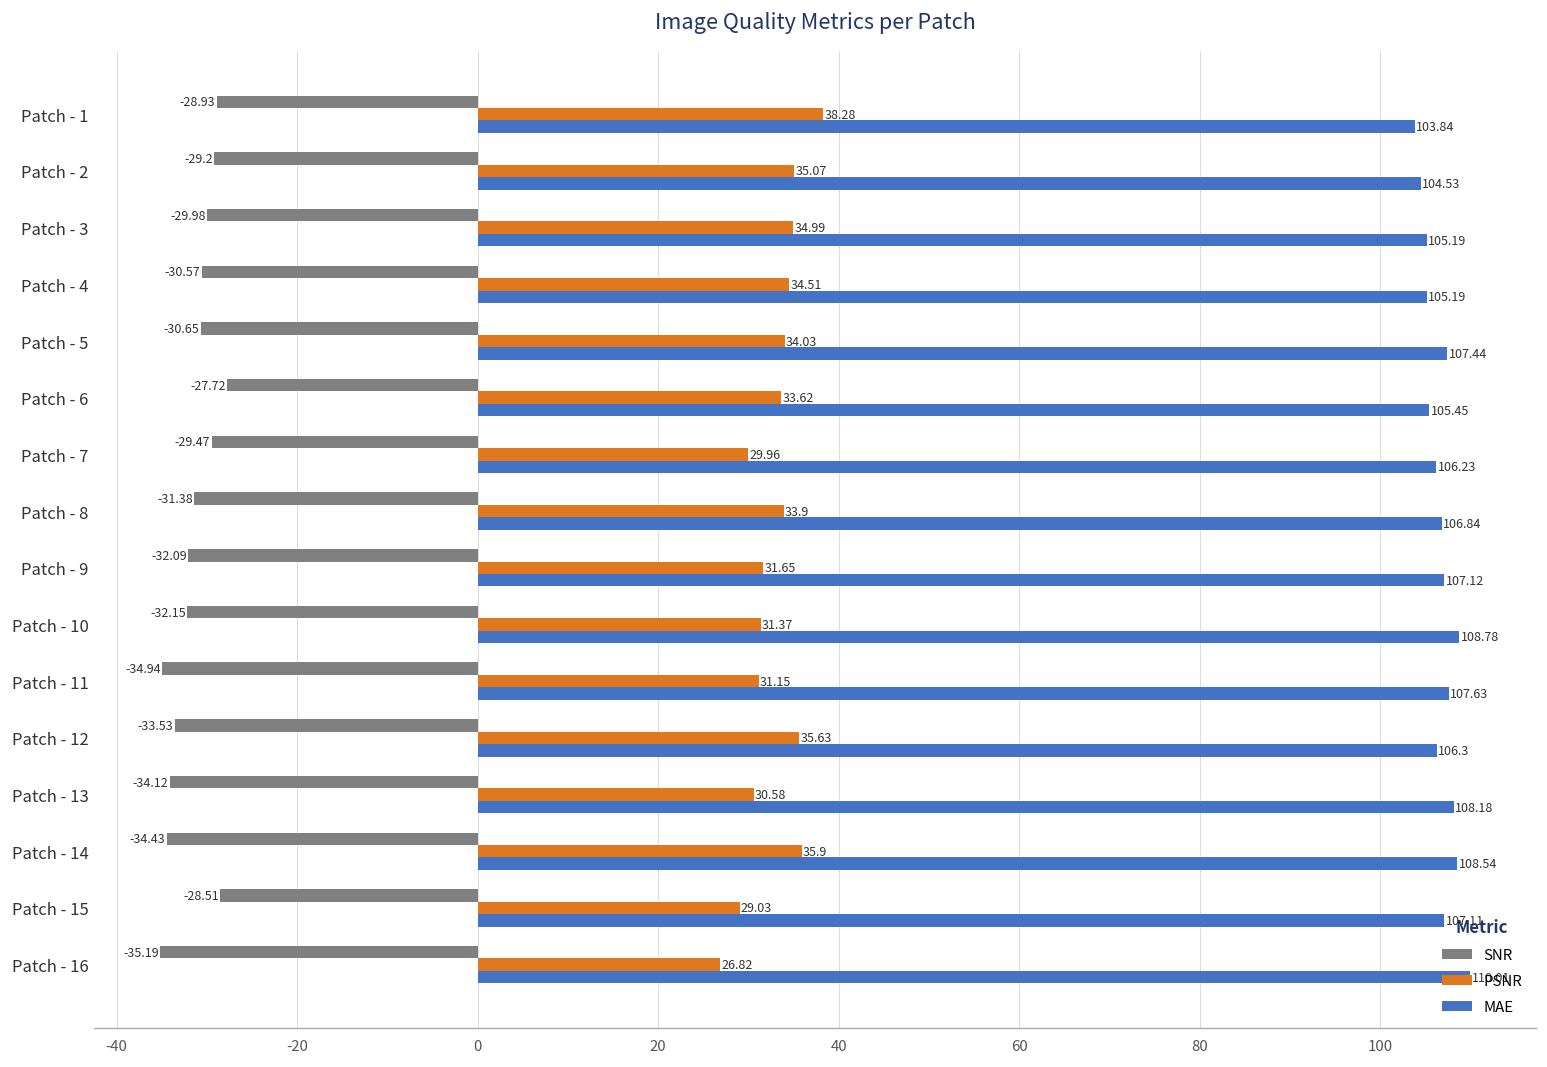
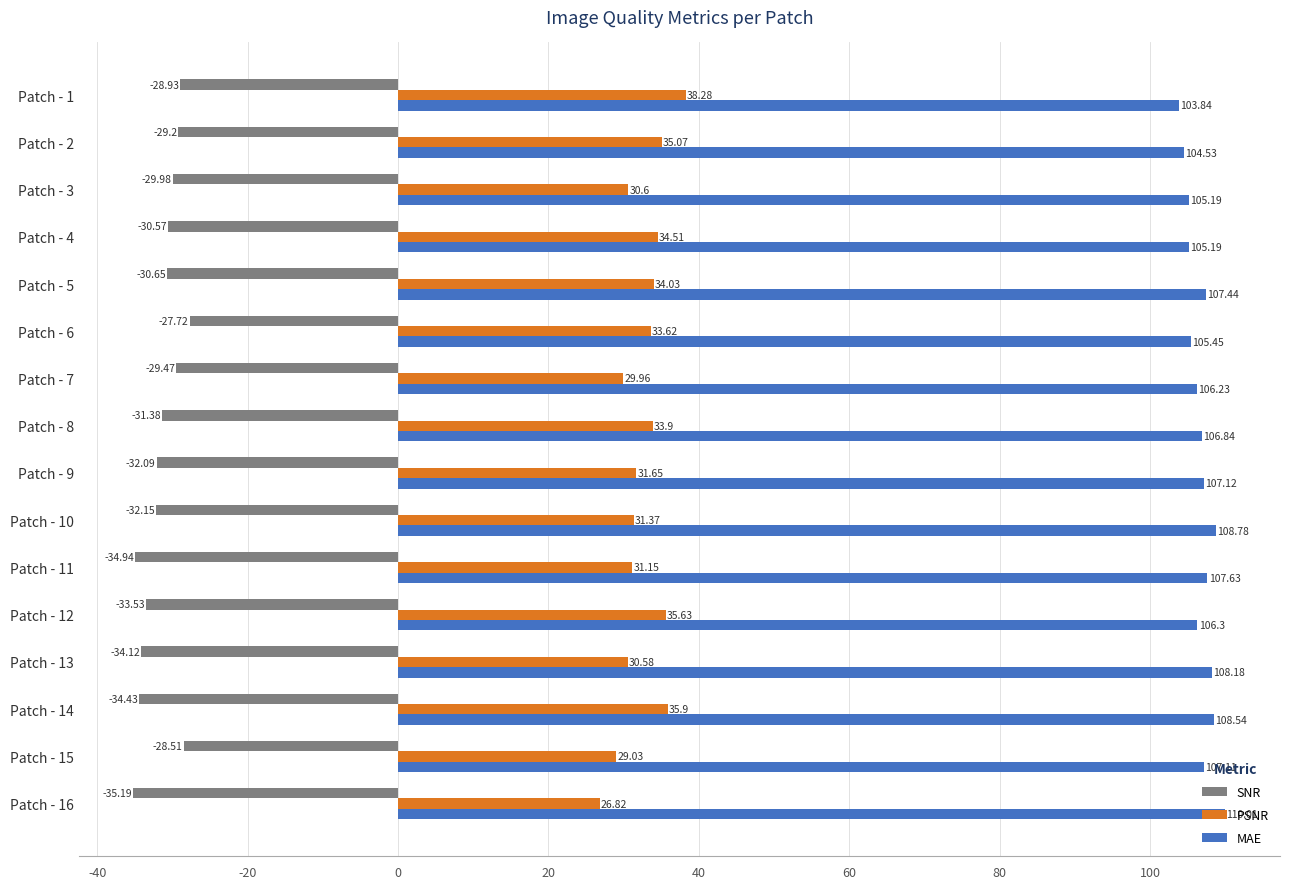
PSNR, Patch - 3: 34.99 -> 30.6
